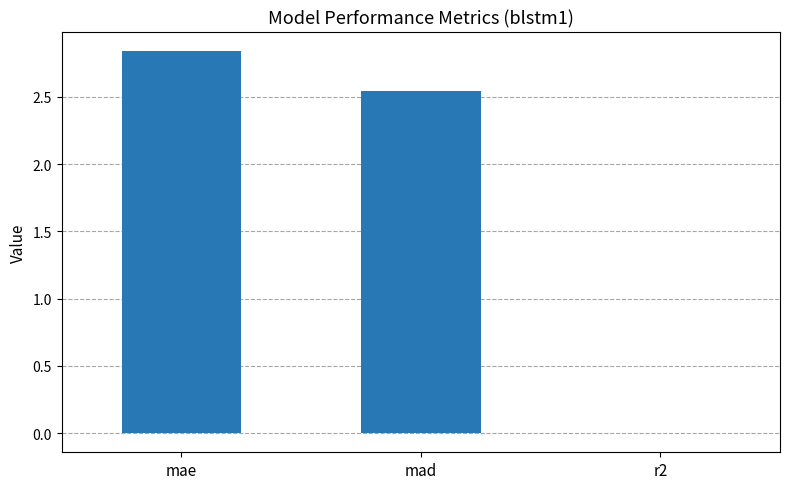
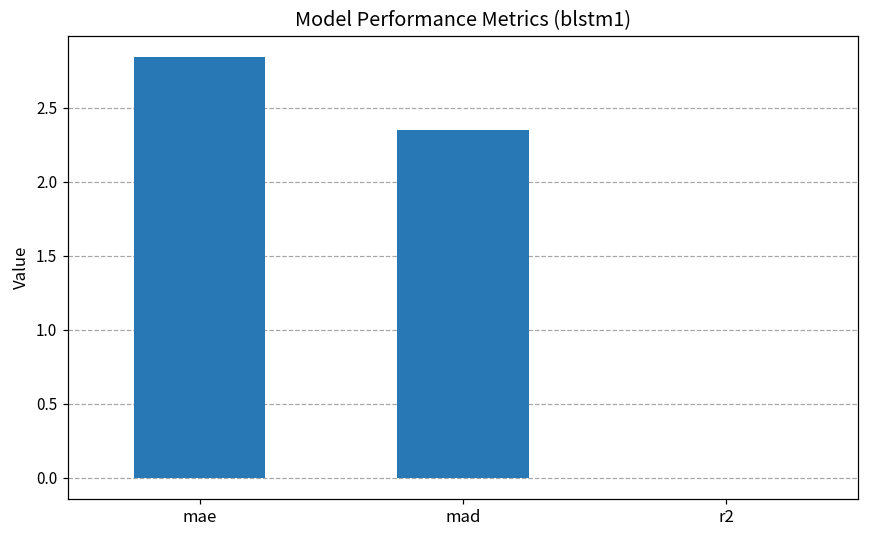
mad: 2.55 -> 2.35
